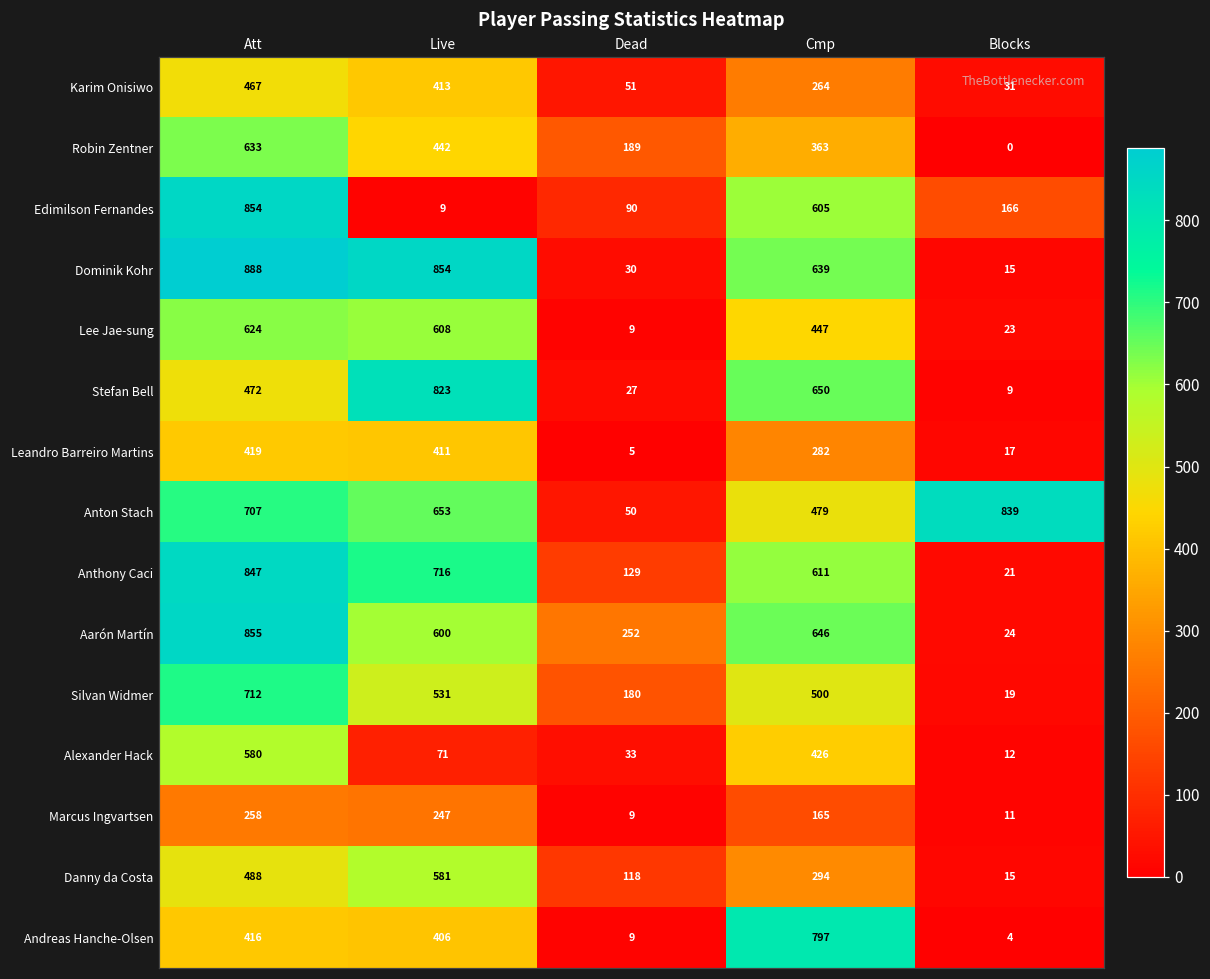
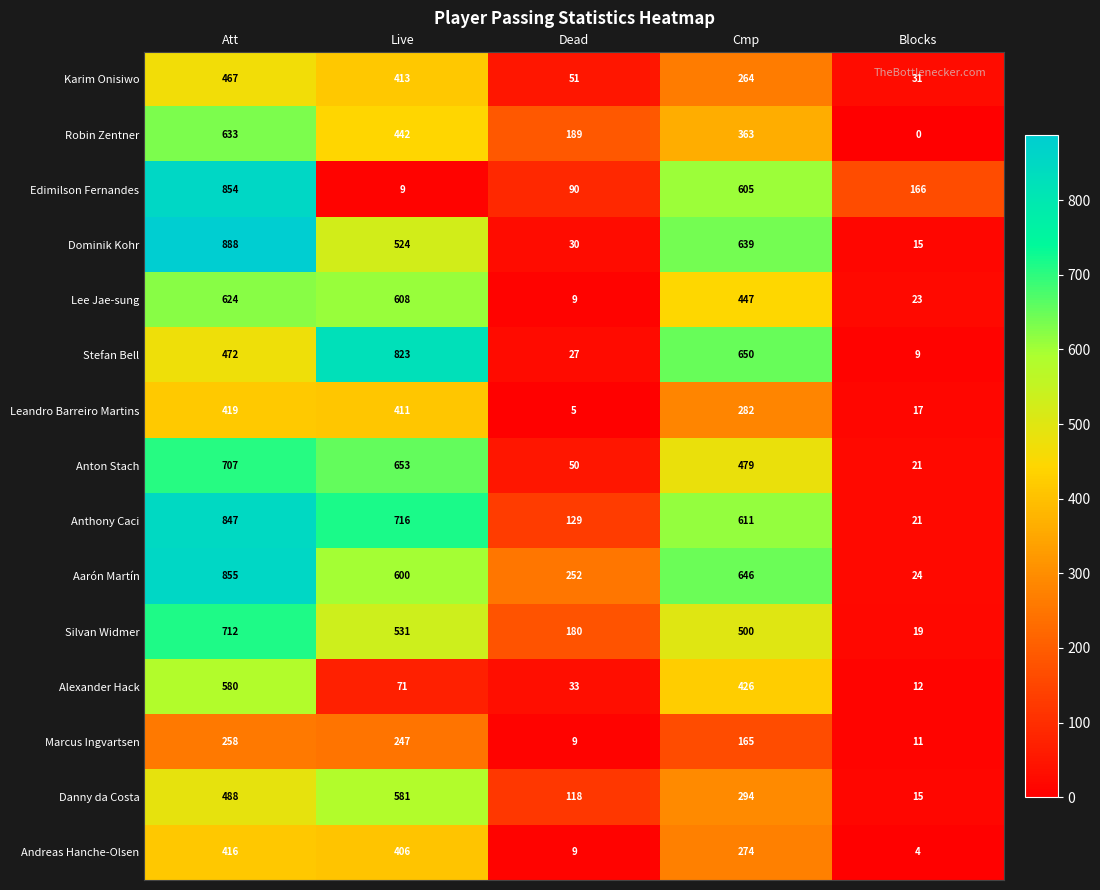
Dominik Kohr, Live: 854 -> 524
Anton Stach, Blocks: 839 -> 21
Andreas Hanche-Olsen, Cmp: 797 -> 274
